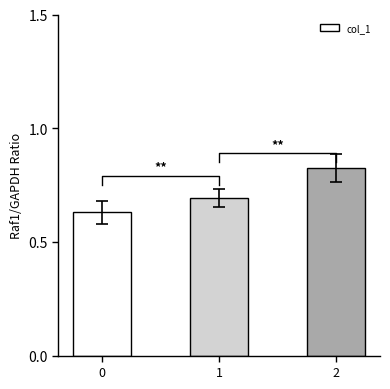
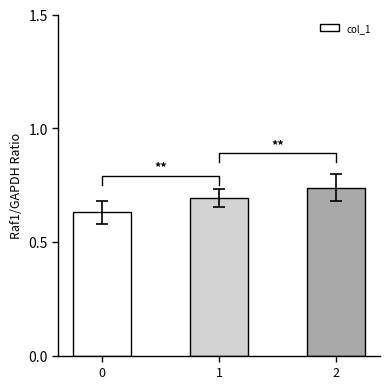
col_1, 2: 0.83 -> 0.74
